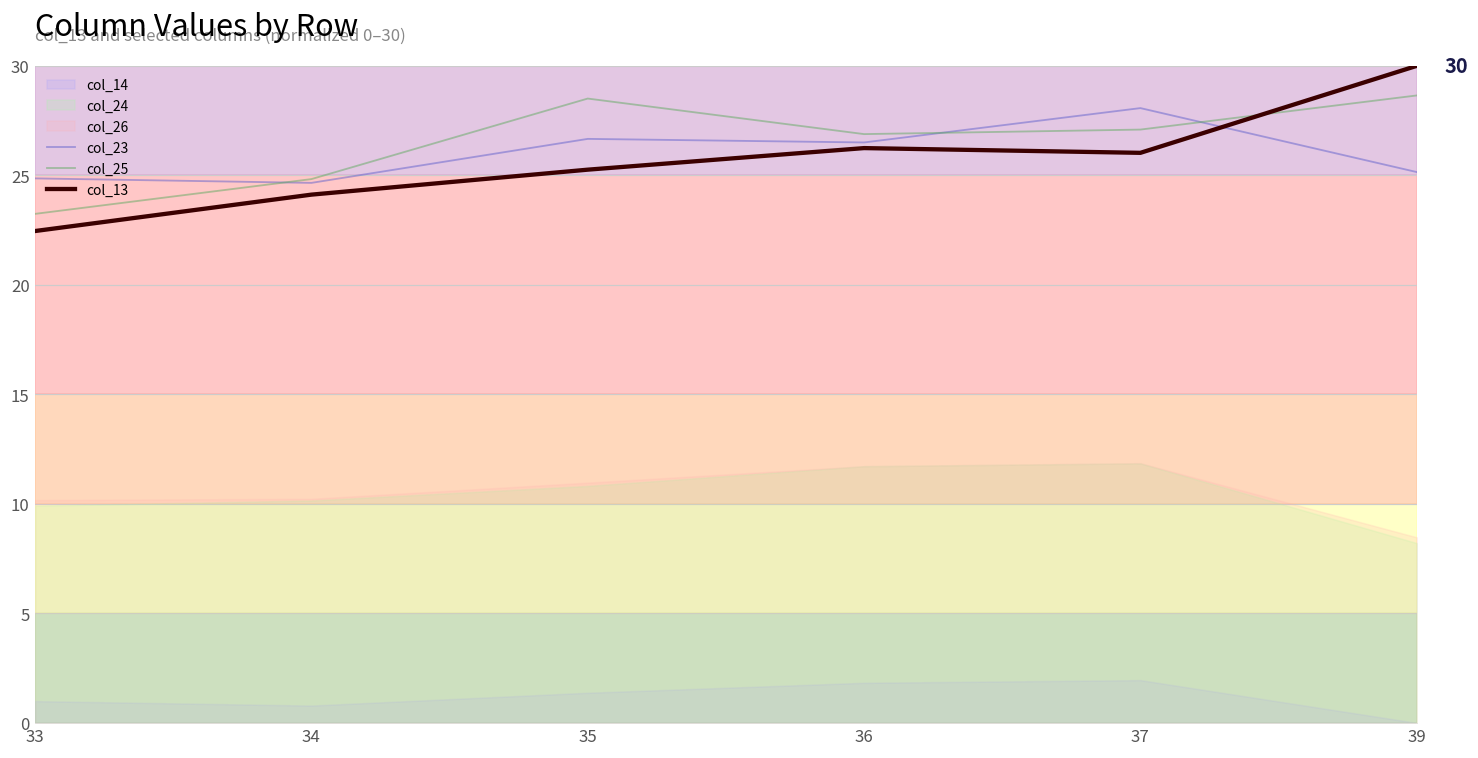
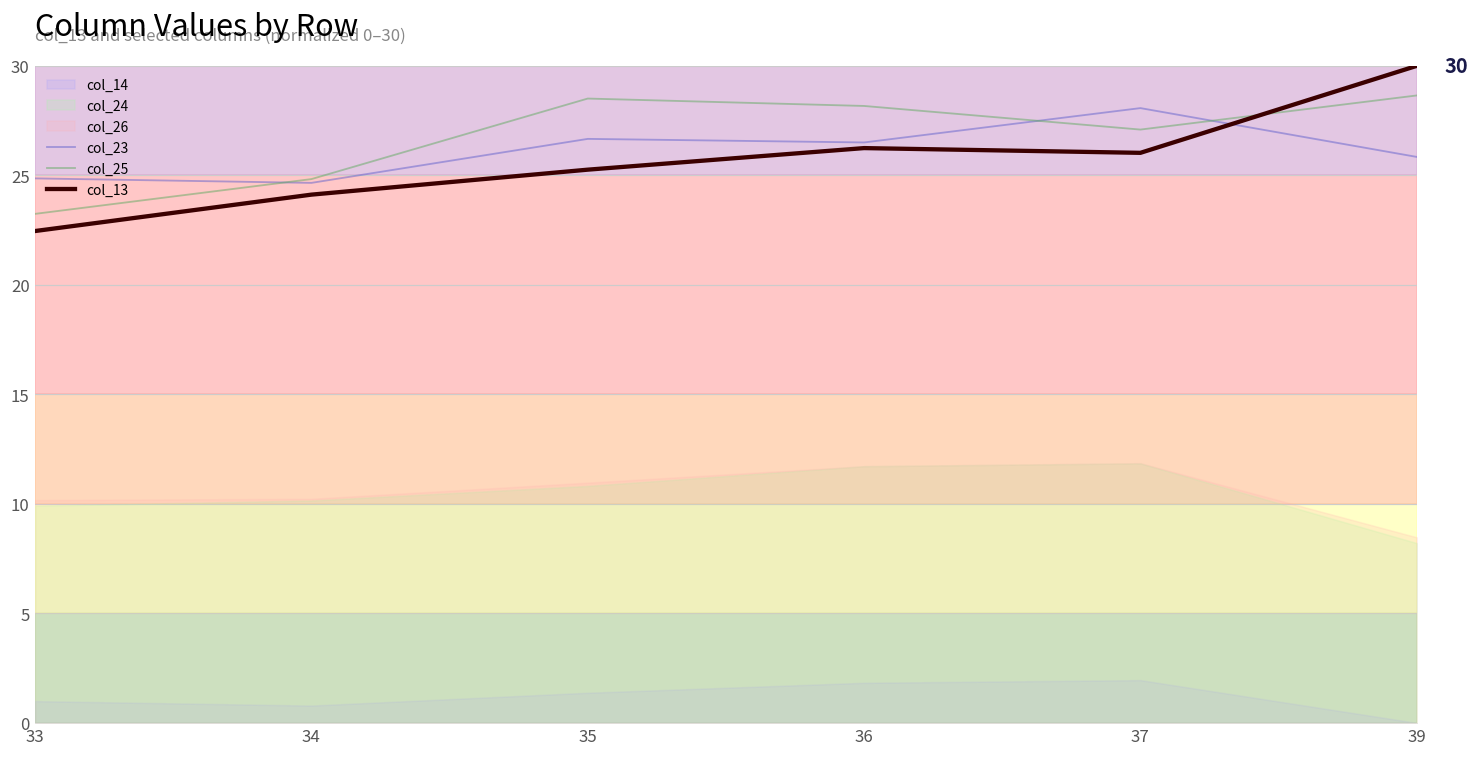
col_25, 36: 26.9 -> 28.2
col_23, 39: 25.2 -> 25.8
